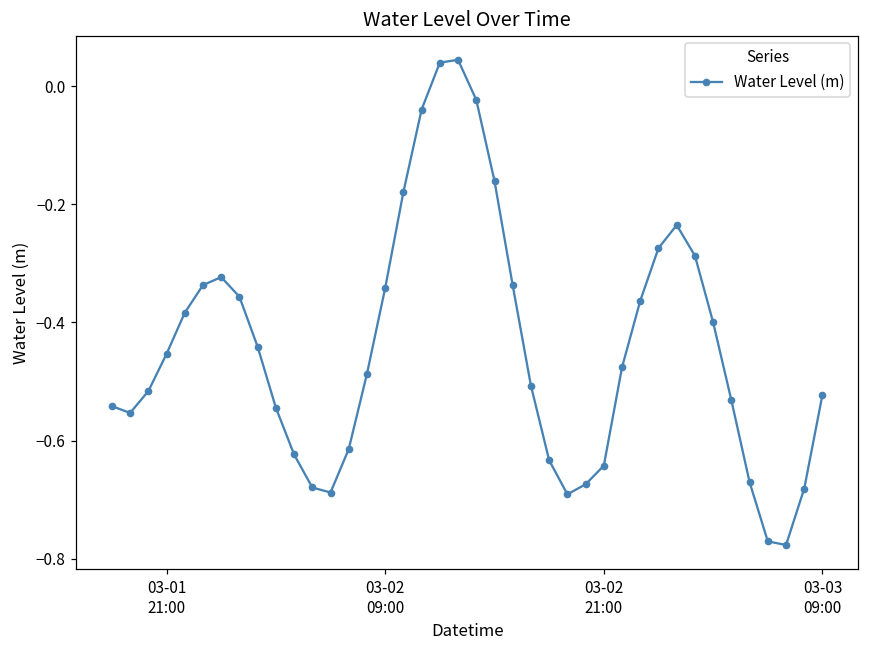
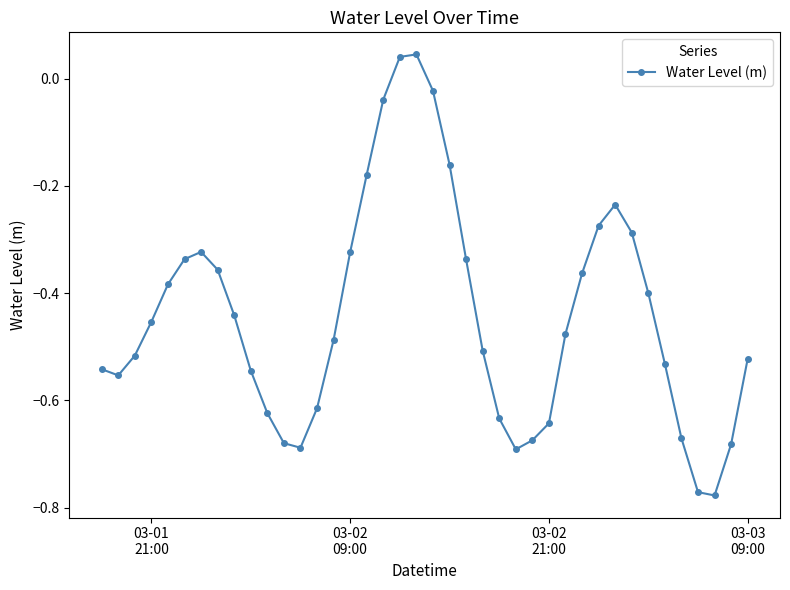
03-02 09:00: -0.34 -> -0.32
